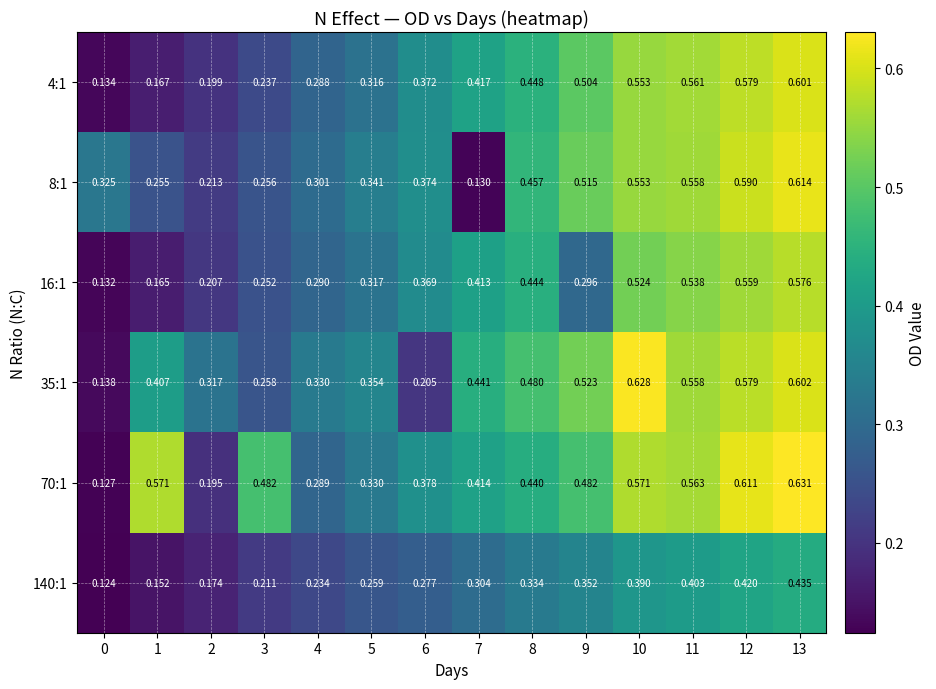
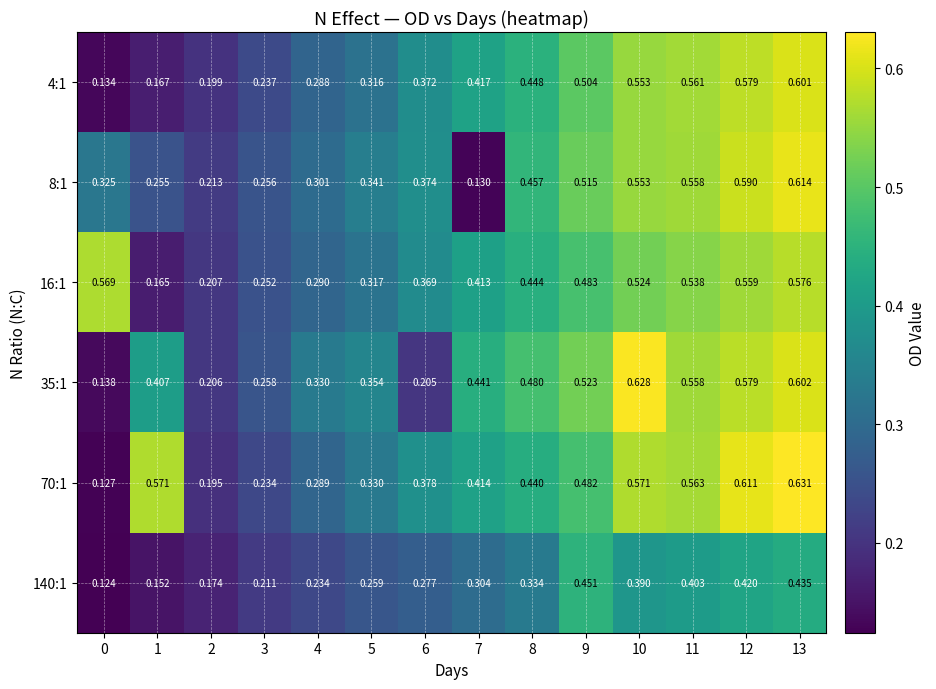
16:1, 0: 0.132 -> 0.569
16:1, 9: 0.296 -> 0.483
35:1, 2: 0.317 -> 0.206
70:1, 3: 0.482 -> 0.234
140:1, 9: 0.352 -> 0.451
